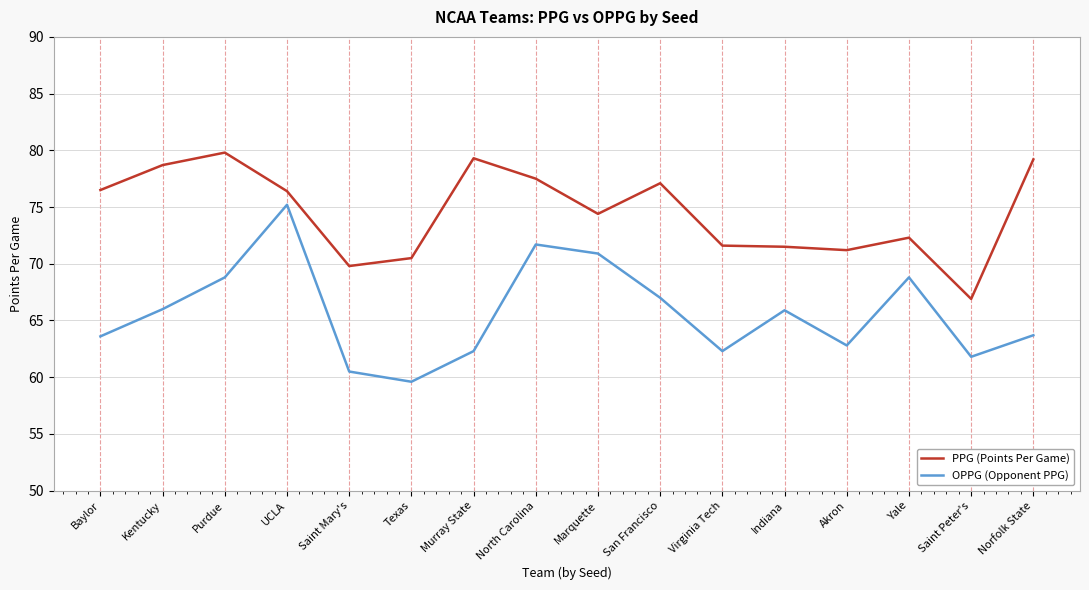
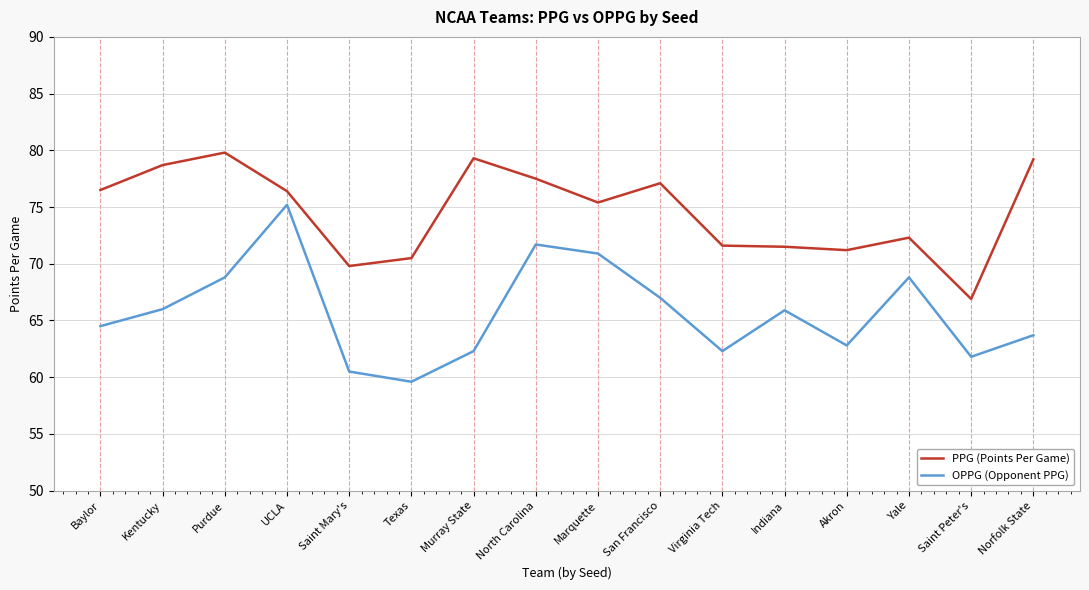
OPPG (Opponent PPG), Baylor: 63.6 -> 64.5
PPG (Points Per Game), Marquette: 74.4 -> 75.4
